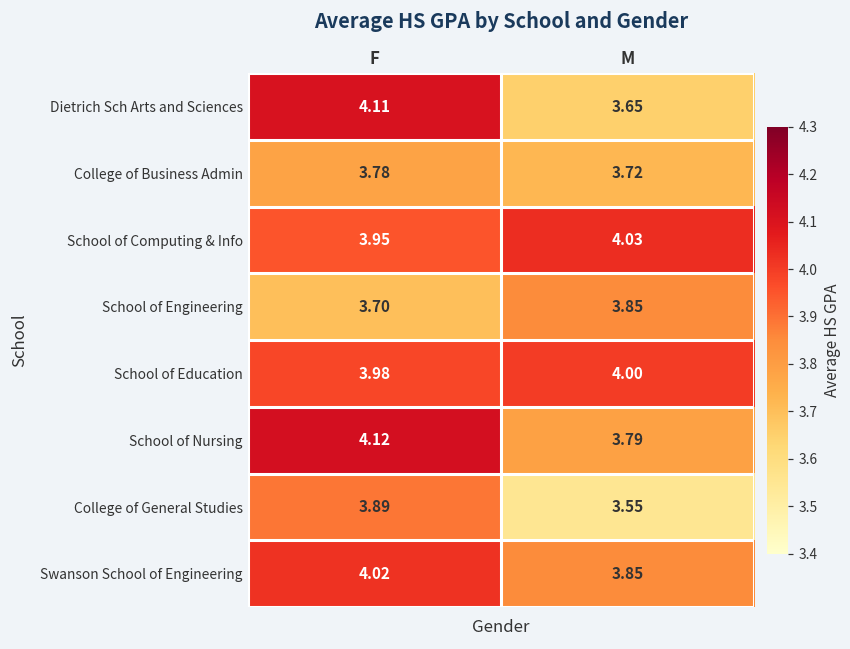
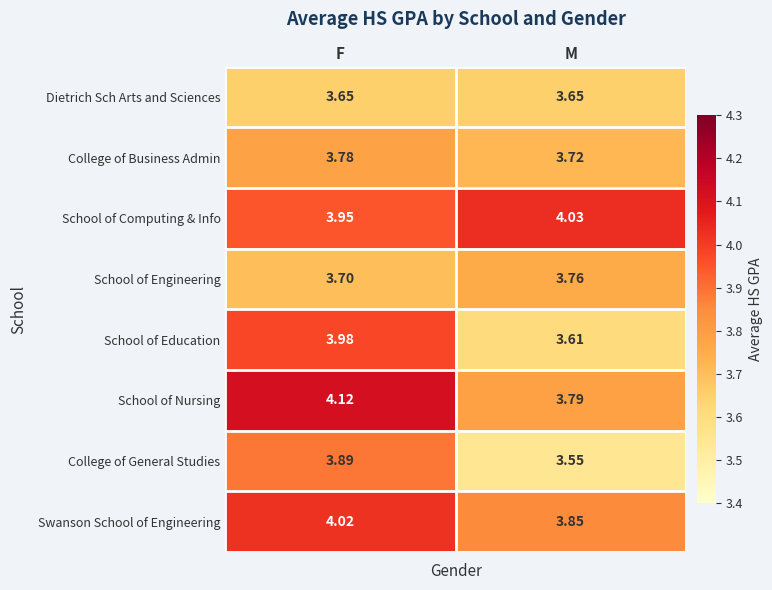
Dietrich Sch Arts and Sciences, F: 4.11 -> 3.65
School of Engineering, M: 3.85 -> 3.76
School of Education, M: 4.00 -> 3.61
